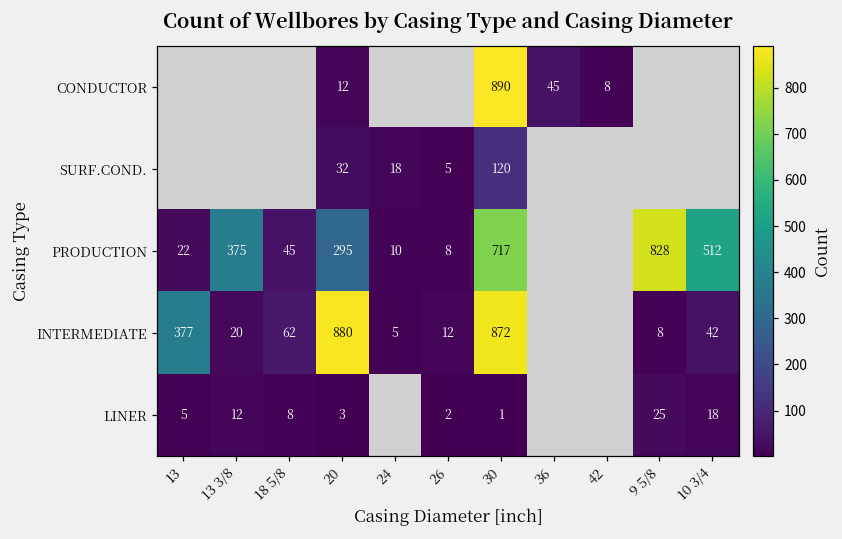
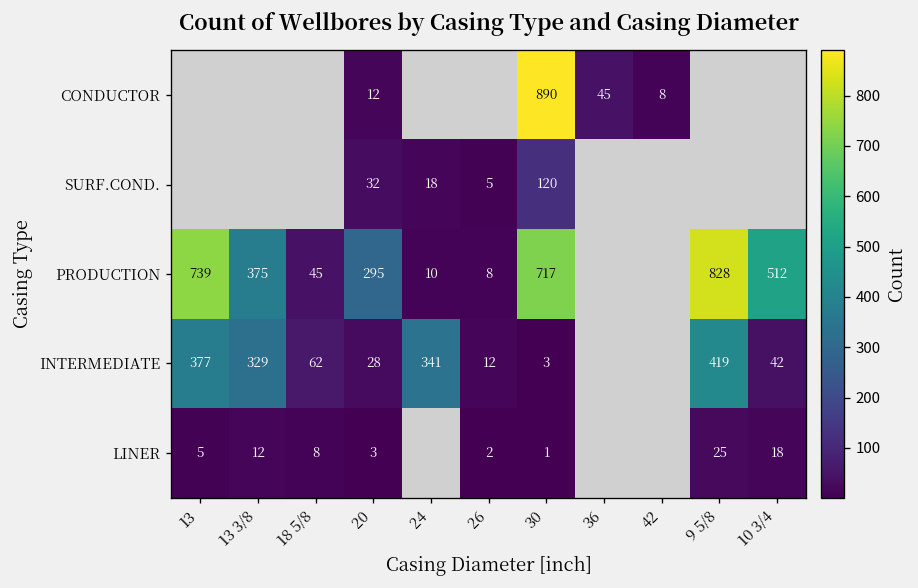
PRODUCTION, 13: 22 -> 739
INTERMEDIATE, 13 3/8: 20 -> 329
INTERMEDIATE, 20: 880 -> 28
INTERMEDIATE, 24: 5 -> 341
INTERMEDIATE, 30: 872 -> 3
INTERMEDIATE, 9 5/8: 8 -> 419
